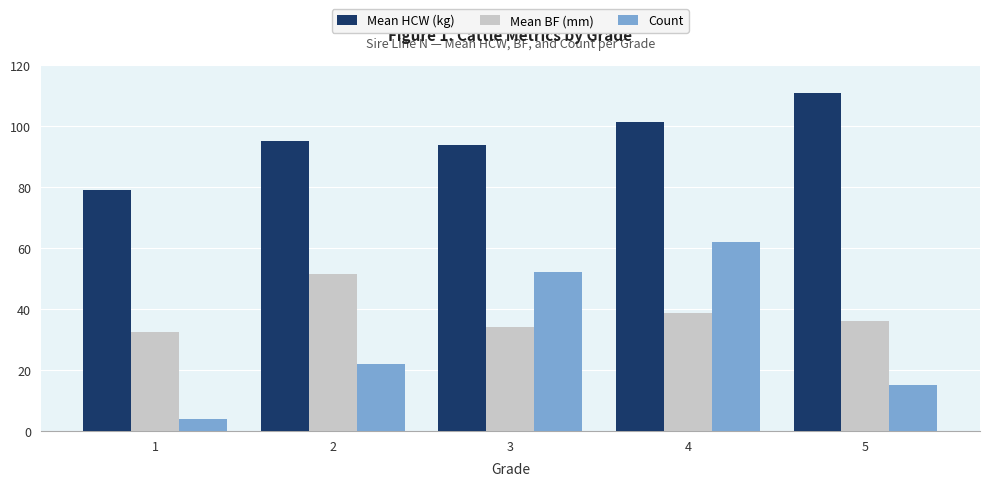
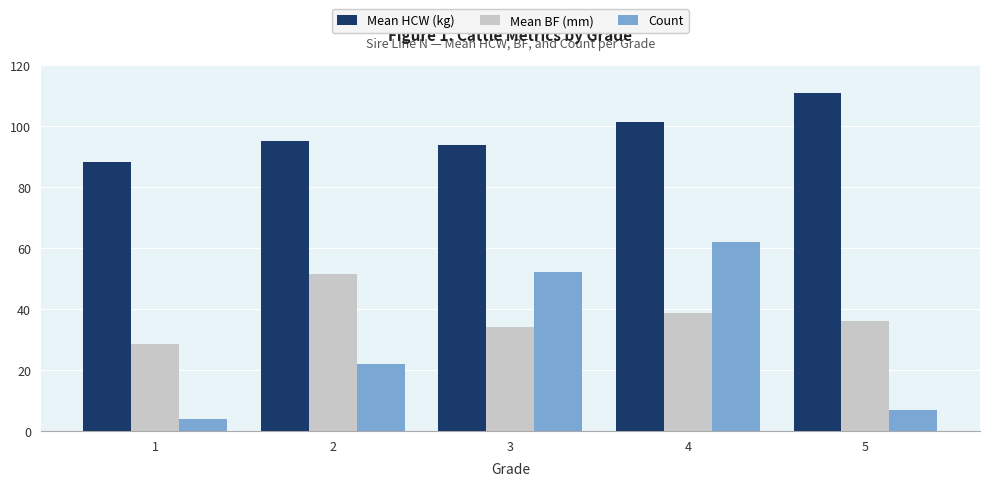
Mean HCW (kg), 1: 79 -> 88
Mean BF (mm), 1: 33 -> 29
Count, 5: 15 -> 7
